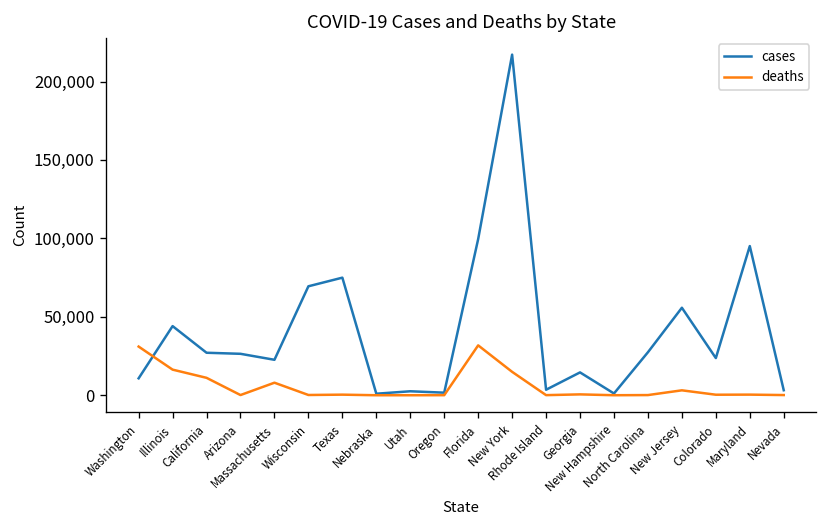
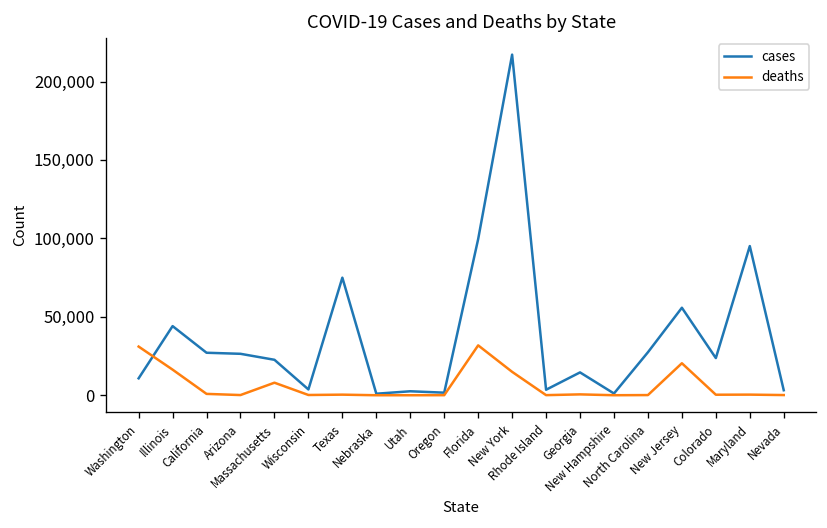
deaths, California: 11,000 -> 1,000
cases, Wisconsin: 69,000 -> 4,000
deaths, New Jersey: 3,000 -> 20,000
